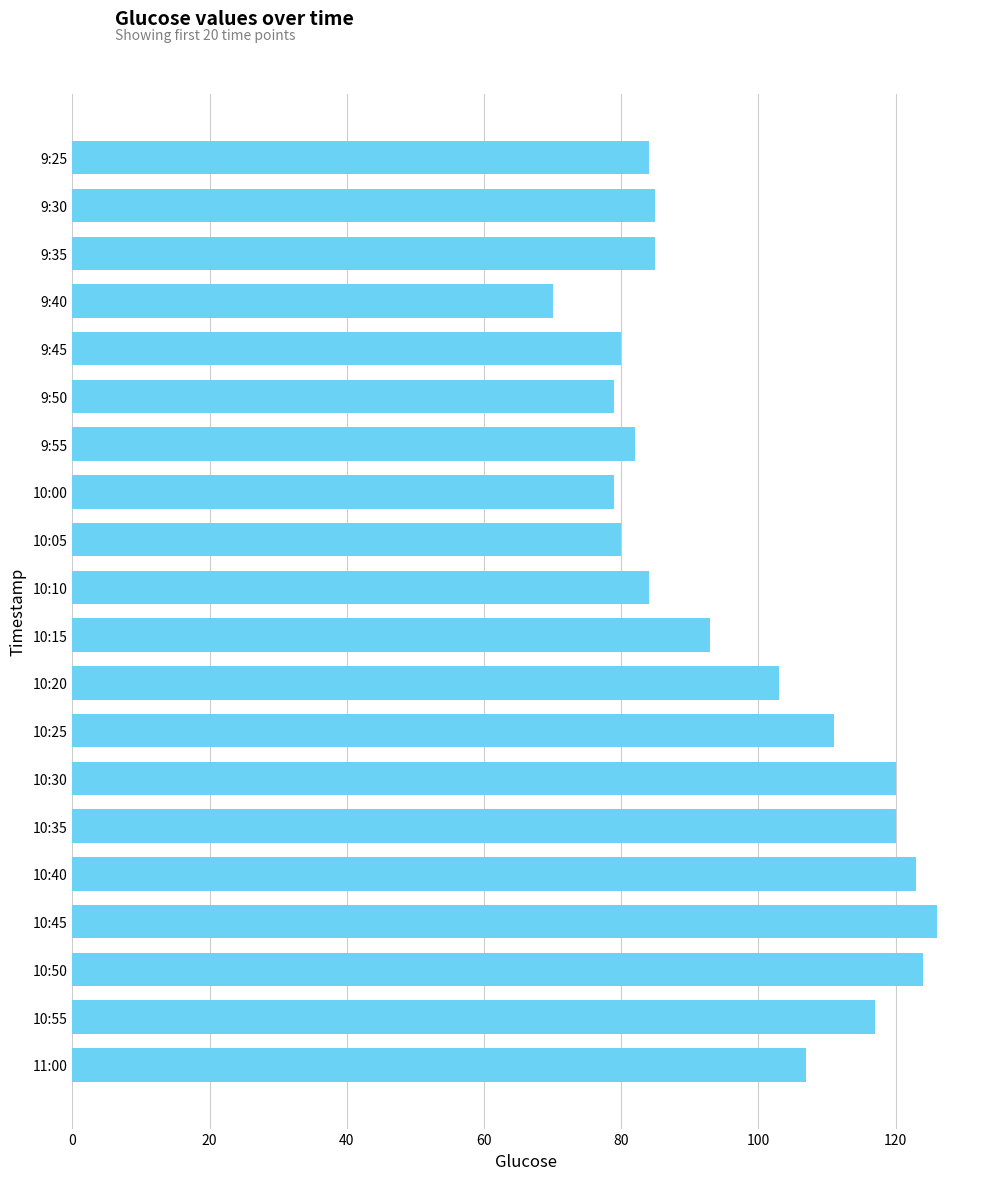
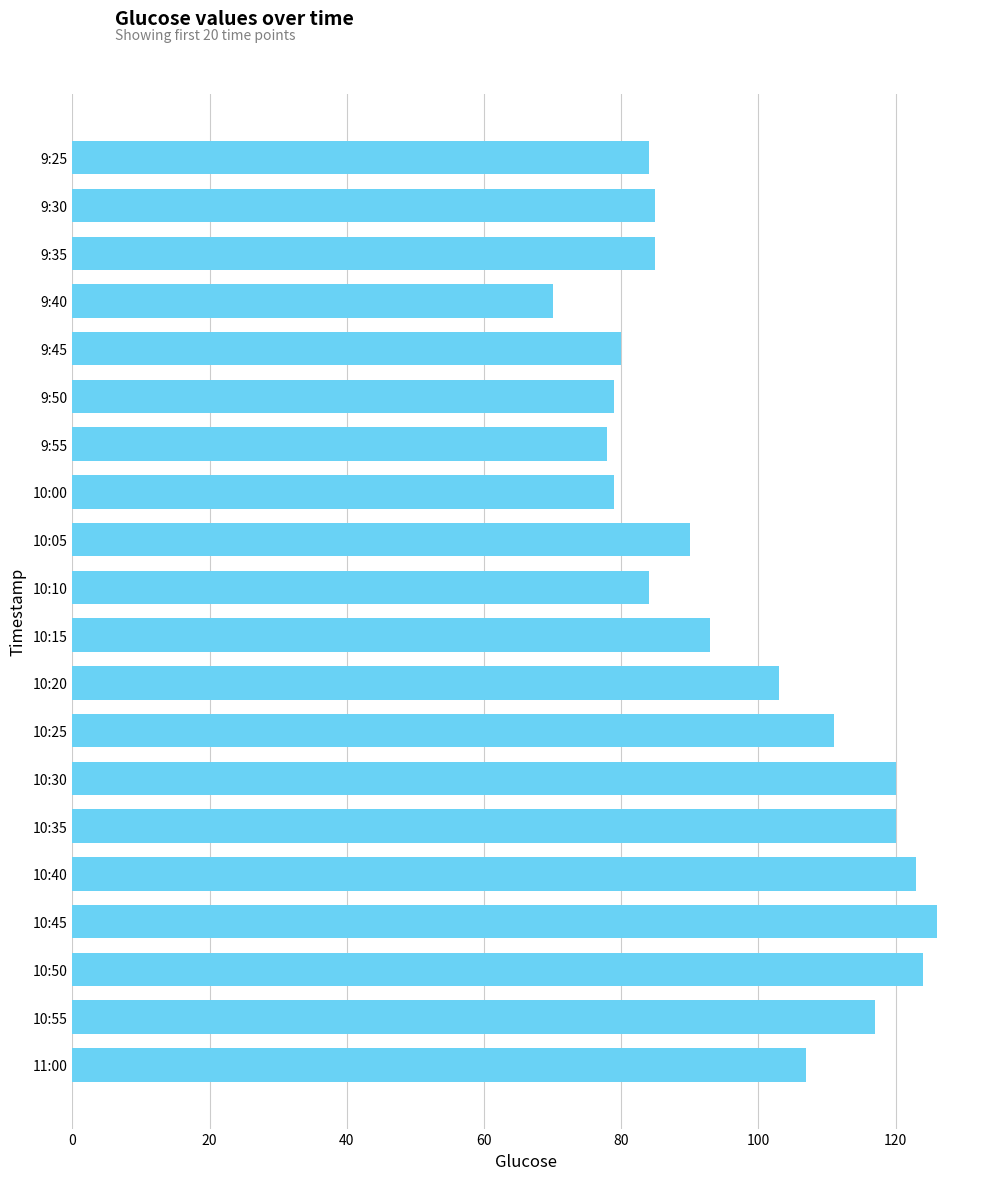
9:55: 82 -> 78
10:05: 80 -> 90
